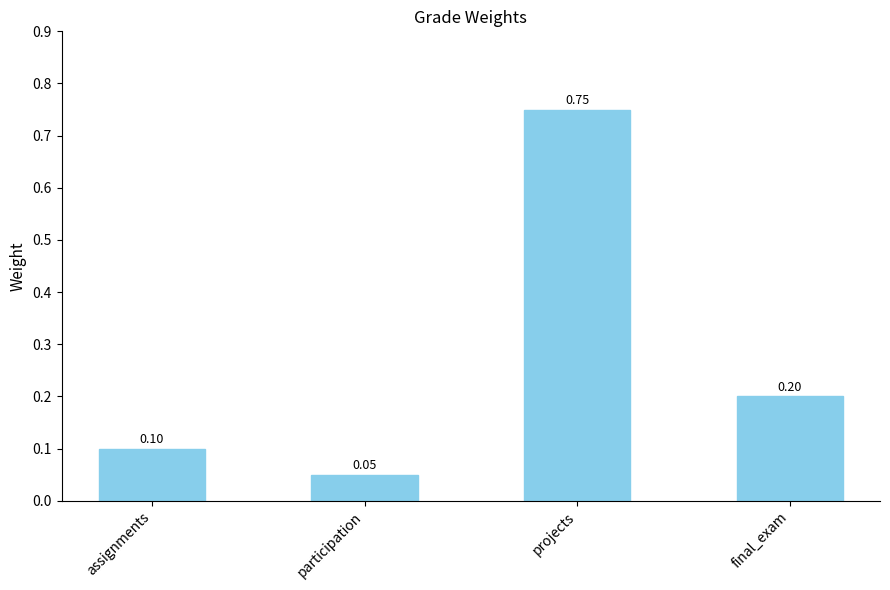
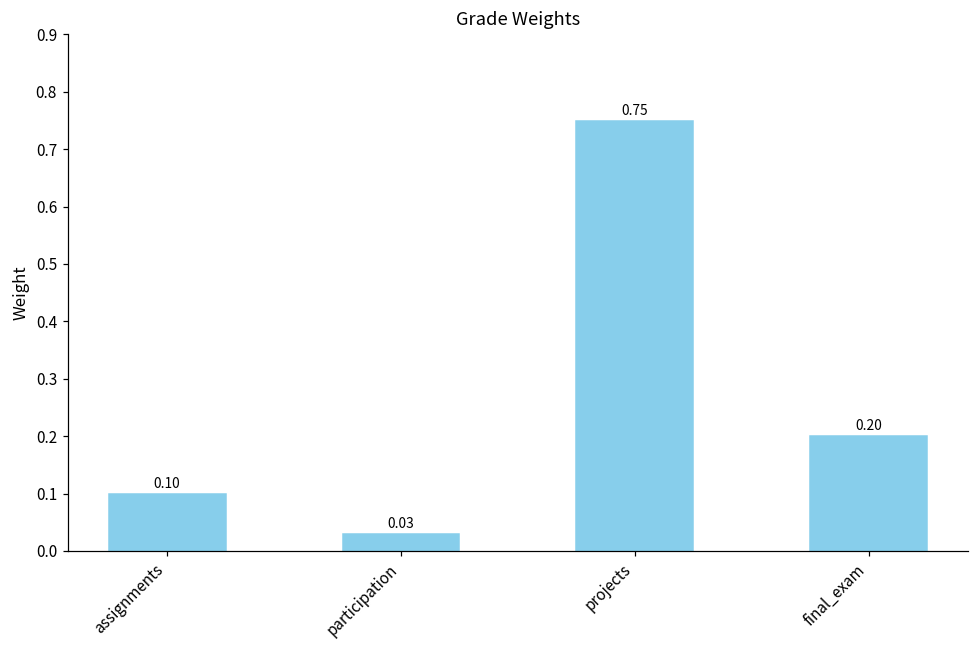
participation: 0.05 -> 0.03
